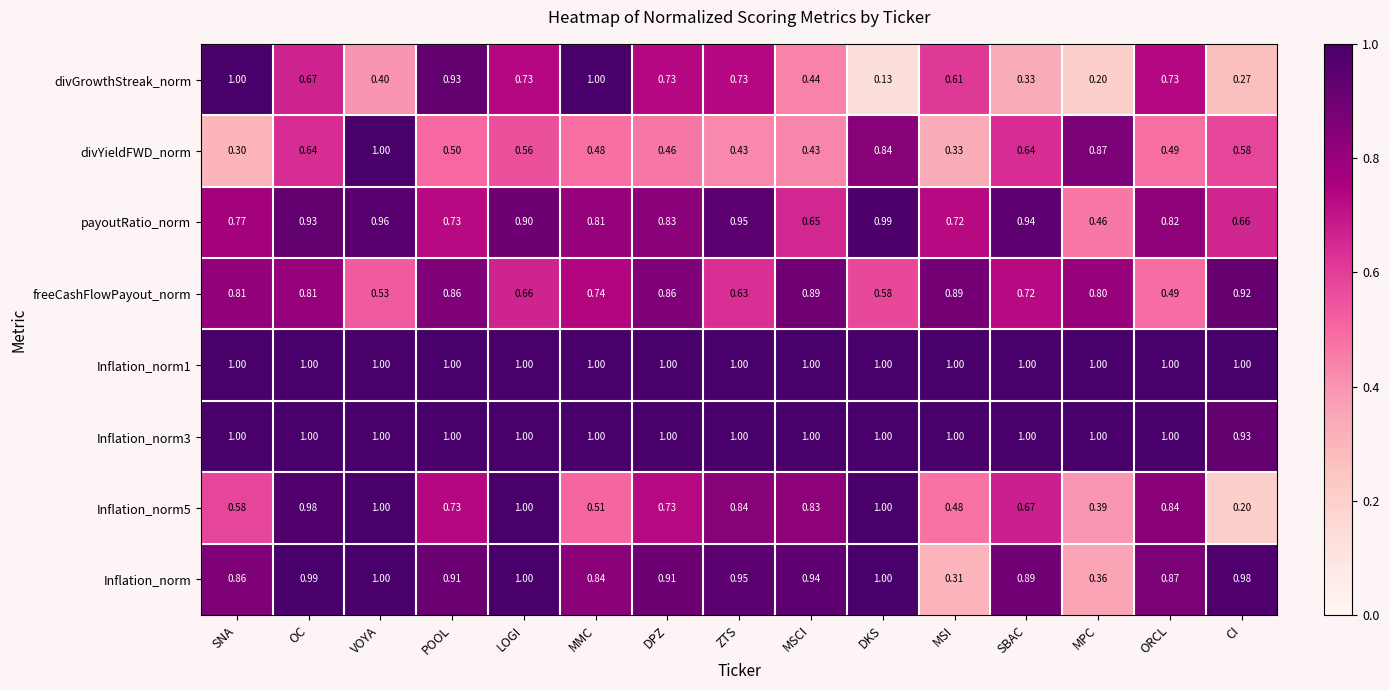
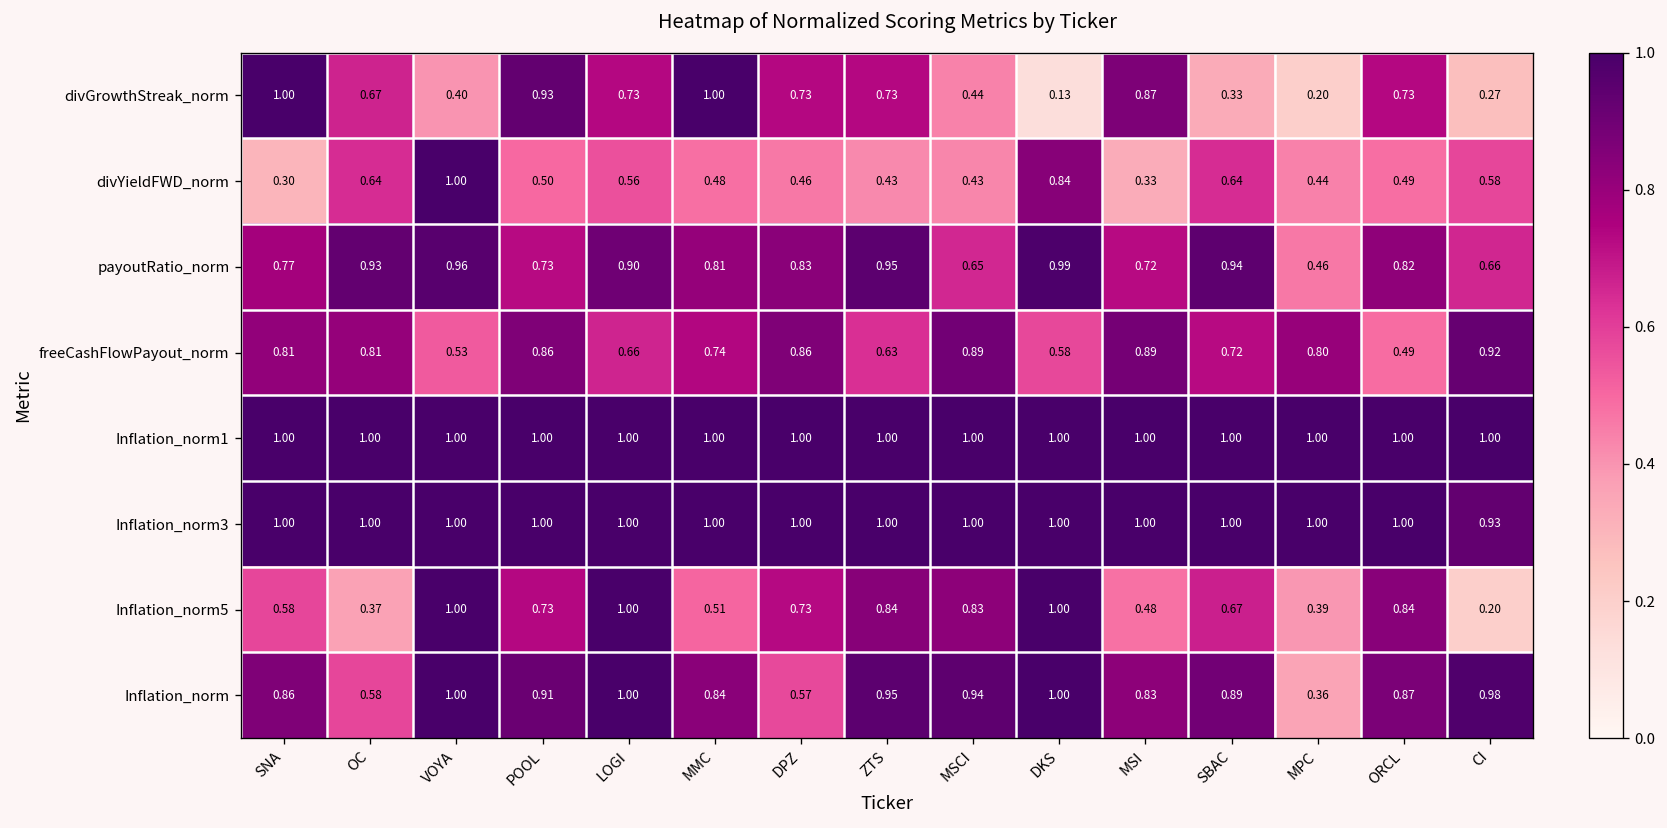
divGrowthStreak_norm, MSI: 0.61 -> 0.87
divYieldFWD_norm, MPC: 0.87 -> 0.44
Inflation_norm5, OC: 0.98 -> 0.37
Inflation_norm, OC: 0.99 -> 0.58
Inflation_norm, DPZ: 0.91 -> 0.57
Inflation_norm, MSI: 0.31 -> 0.83
